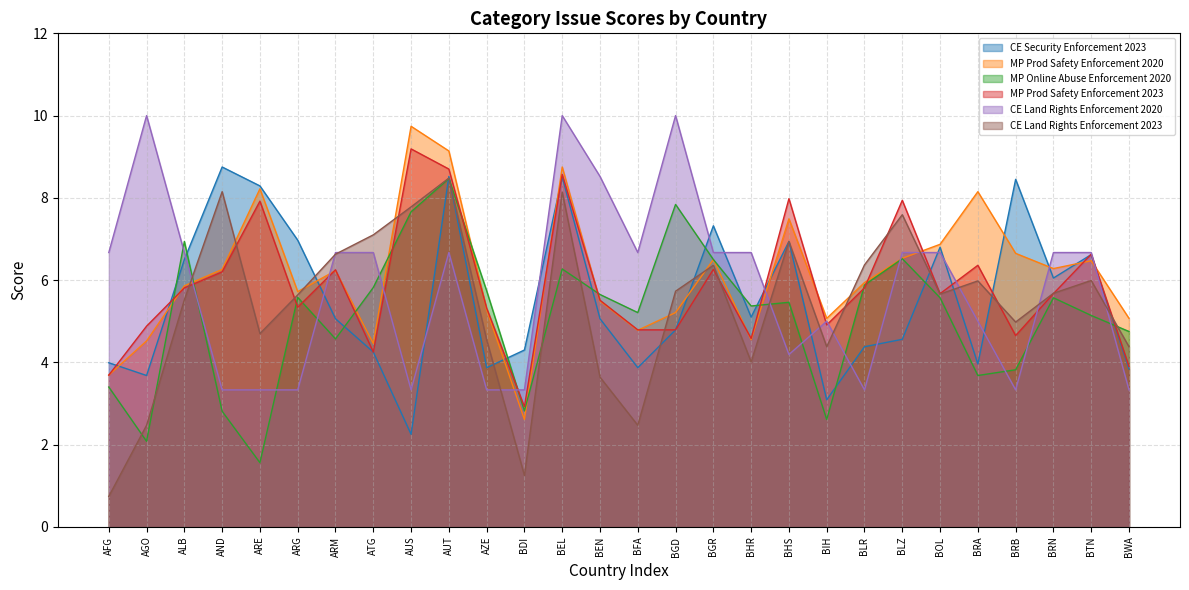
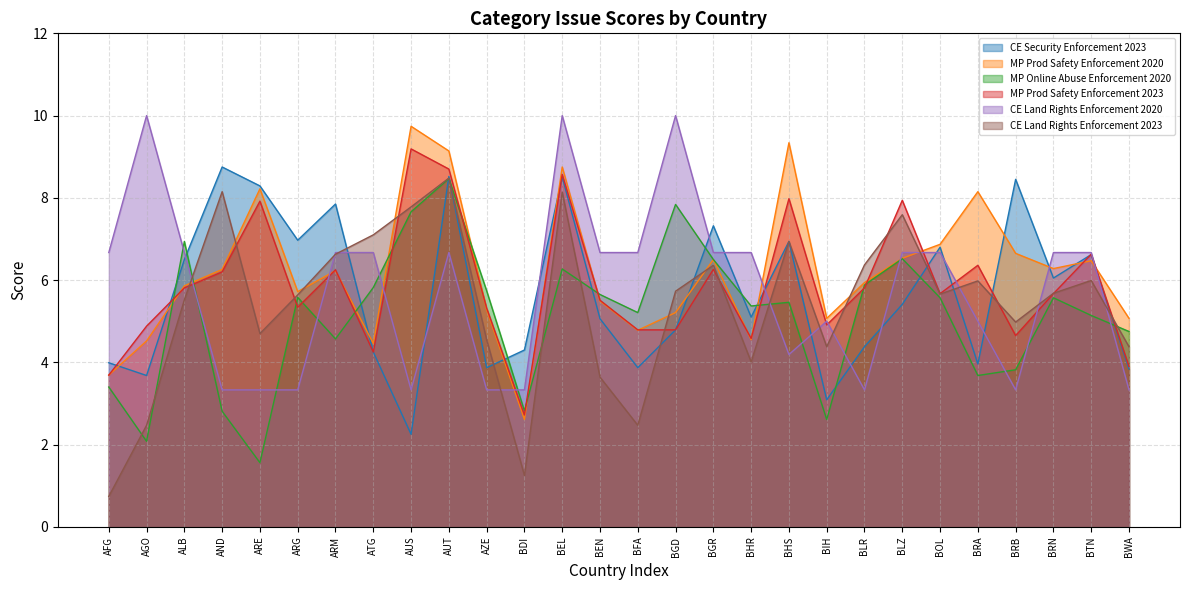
CE Security Enforcement 2023, ARM: 5.1 -> 7.9
MP Prod Safety Enforcement 2023, BDI: 2.9 -> 2.7
CE Land Rights Enforcement 2020, BEN: 8.5 -> 6.7
MP Prod Safety Enforcement 2020, BHS: 7.5 -> 9.3
CE Security Enforcement 2023, BLZ: 4.6 -> 5.4
